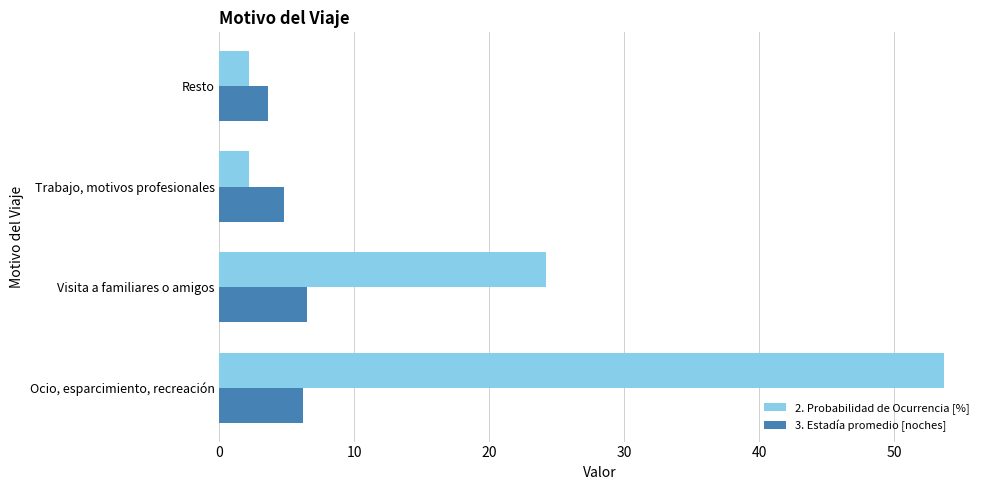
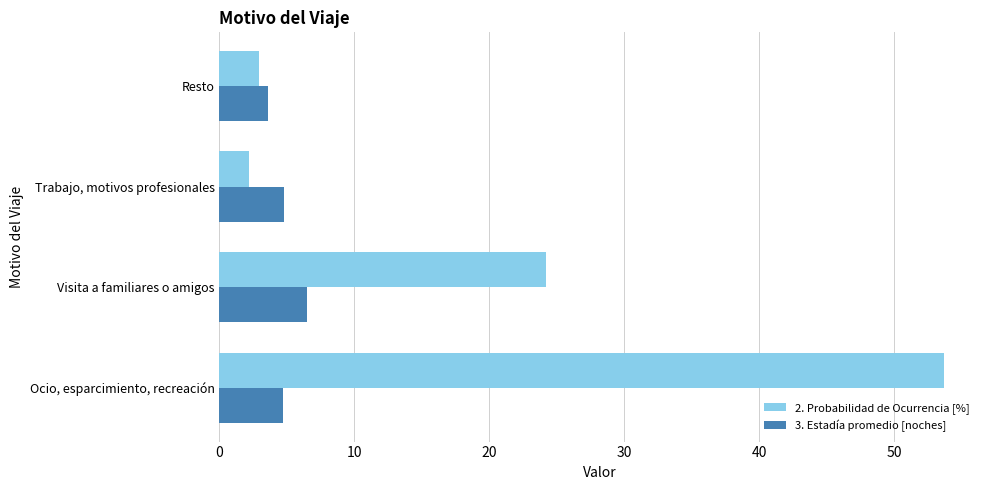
2. Probabilidad de Ocurrencia [%], Resto: 2.2 -> 2.9
3. Estadía promedio [noches], Ocio, esparcimiento, recreación: 6.2 -> 4.7
